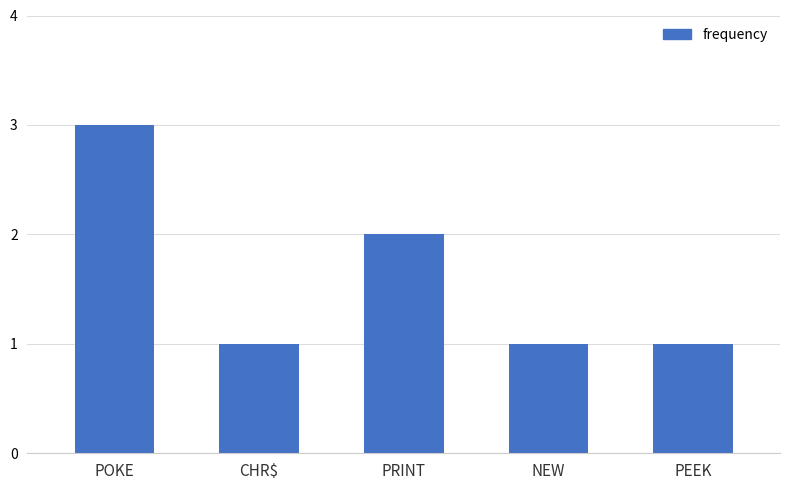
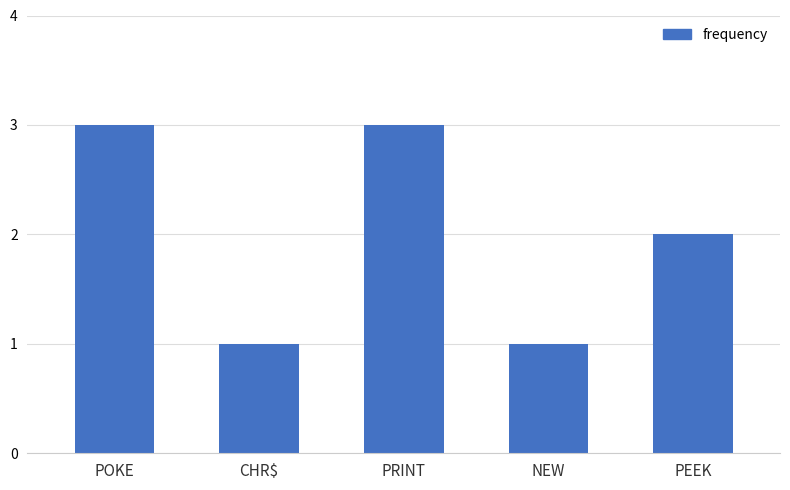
PRINT: 2 -> 3
PEEK: 1 -> 2
